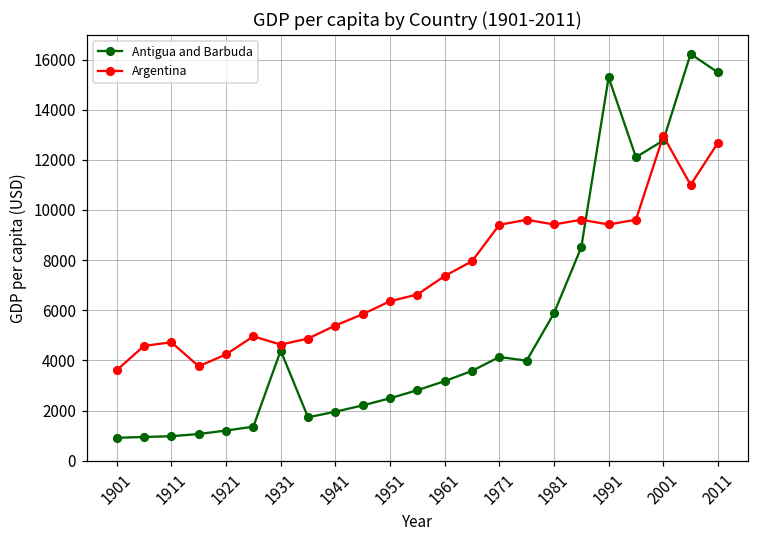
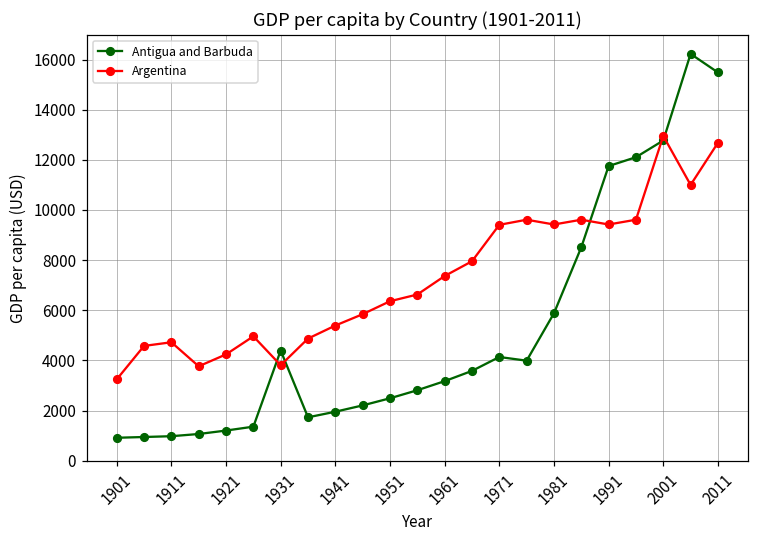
Argentina, 1901: 3600 -> 3200
Argentina, 1931: 4600 -> 3800
Antigua and Barbuda, 1991: 15300 -> 11800
